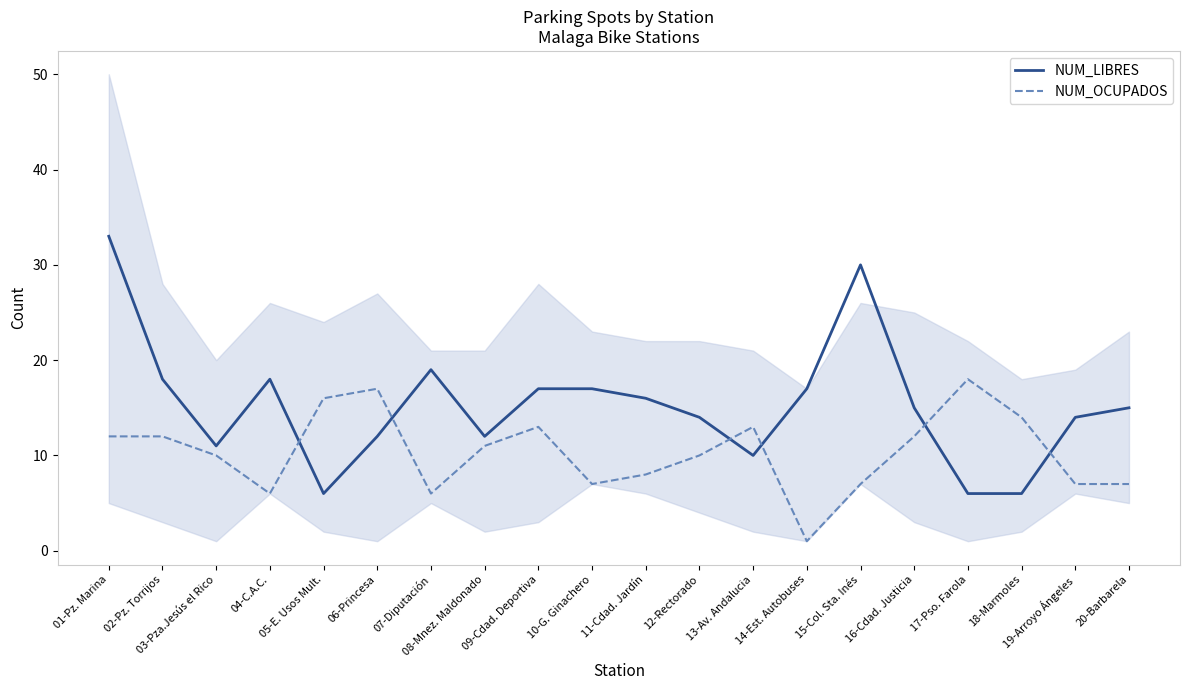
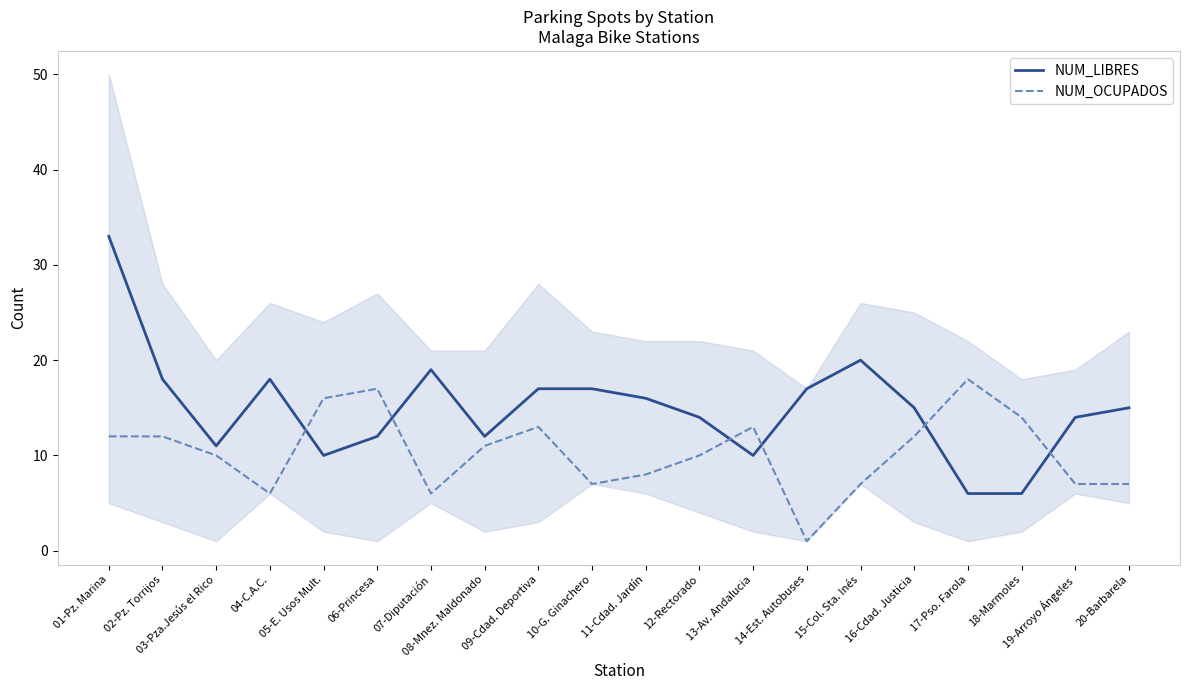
NUM_LIBRES, 05-E. Usos Mult.: 6 -> 10
NUM_LIBRES, 15-Col. Sta. Inés: 30 -> 20
